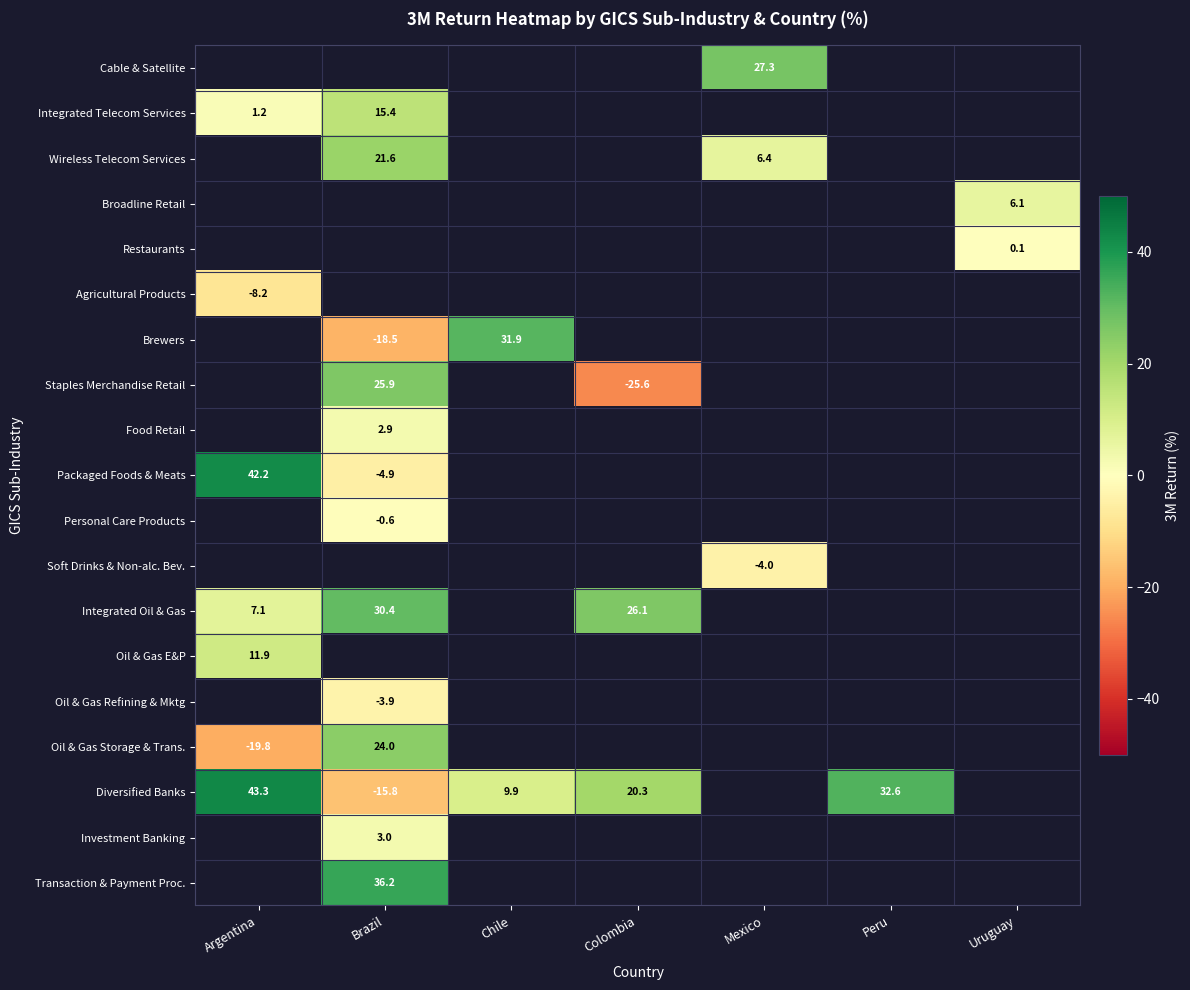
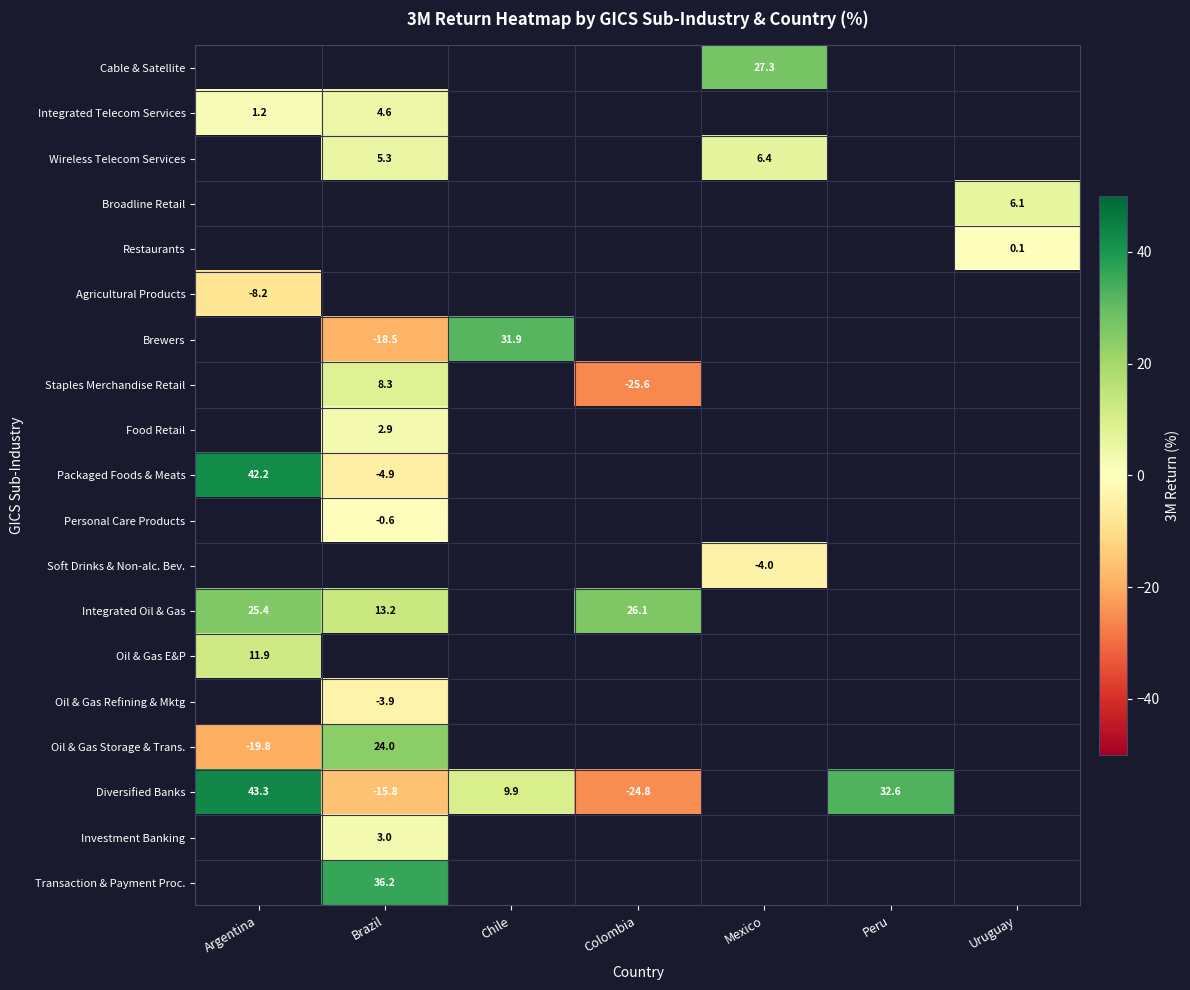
Integrated Telecom Services, Brazil: 15.4 -> 4.6
Wireless Telecom Services, Brazil: 21.6 -> 5.3
Staples Merchandise Retail, Brazil: 25.9 -> 8.3
Integrated Oil & Gas, Argentina: 7.1 -> 25.4
Integrated Oil & Gas, Brazil: 30.4 -> 13.2
Diversified Banks, Colombia: 20.3 -> -24.8
